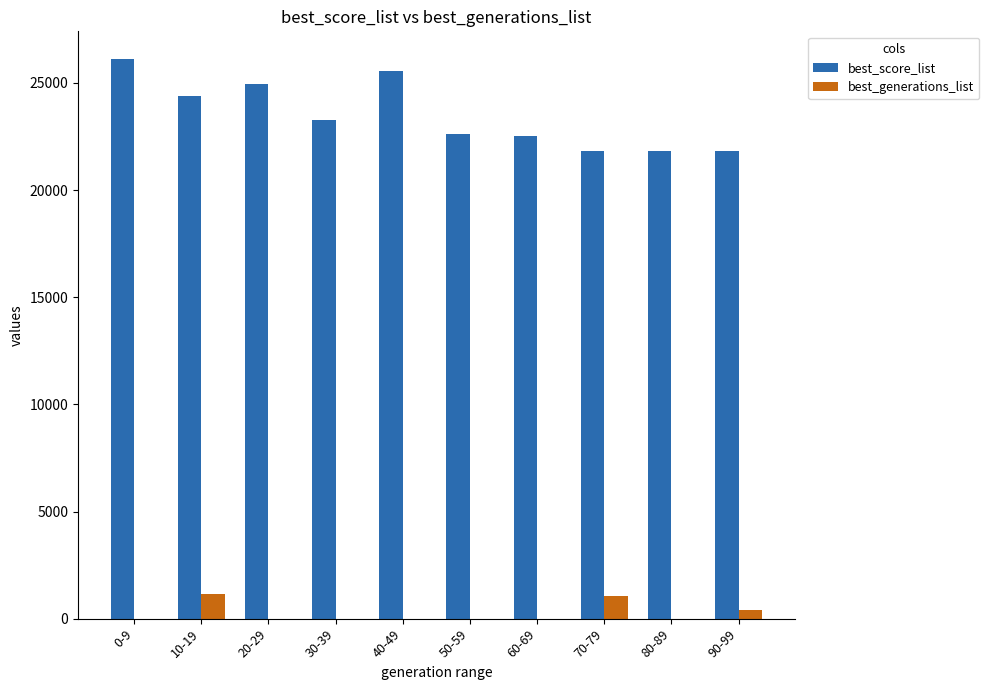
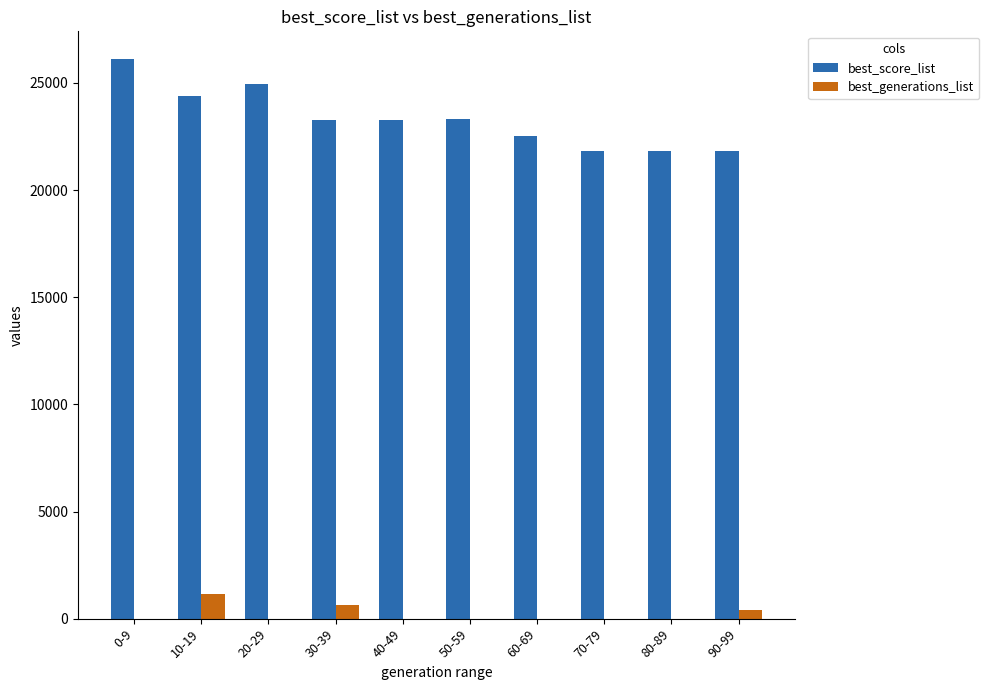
best_generations_list, 30-39: 0 -> 700
best_score_list, 40-49: 25600 -> 23300
best_score_list, 50-59: 22600 -> 23300
best_generations_list, 70-79: 1100 -> 0
